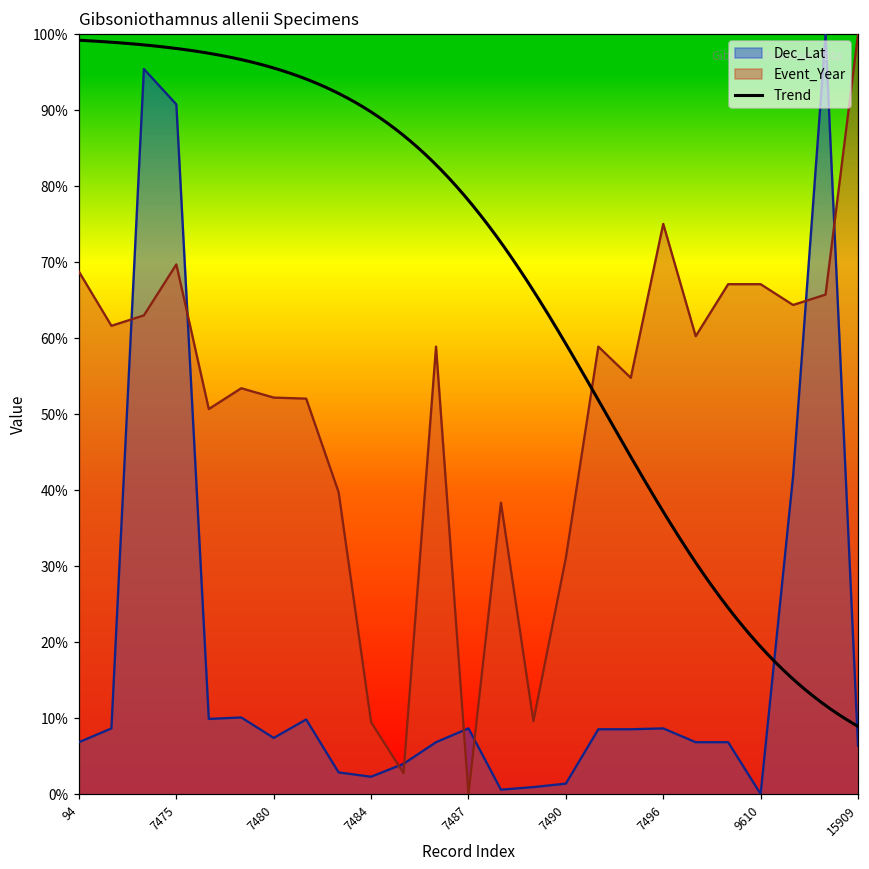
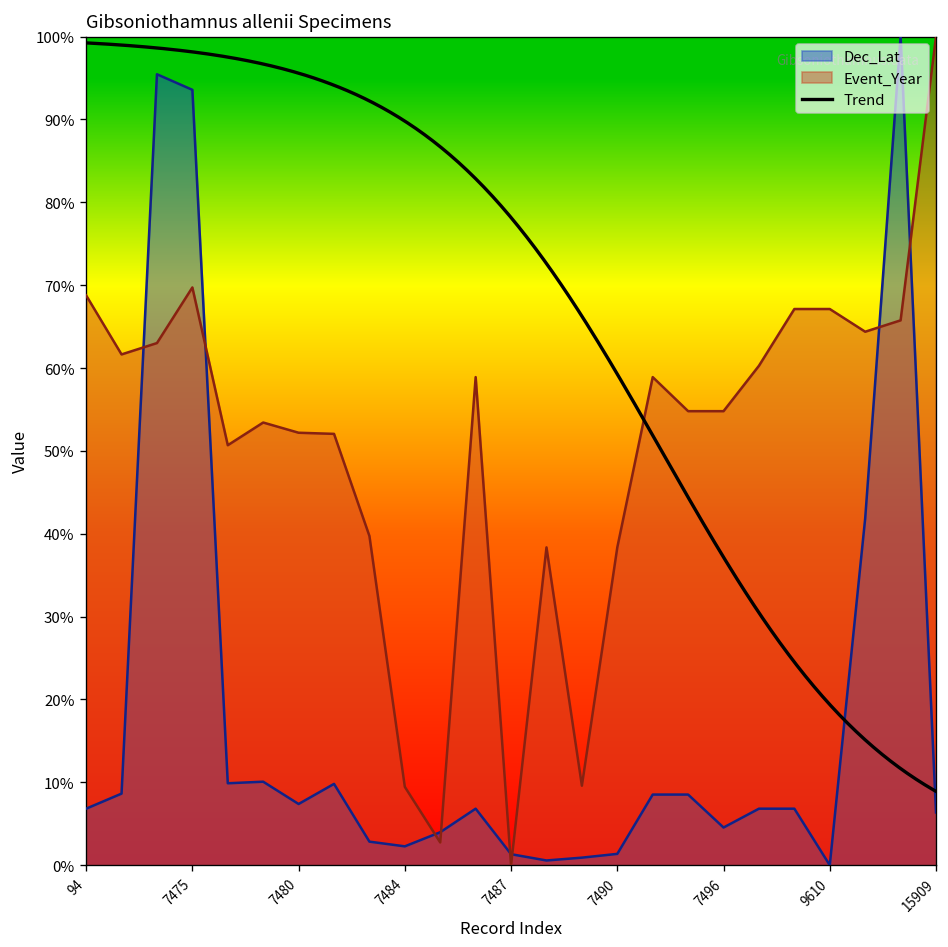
Dec_Lat, 7475: 91% -> 94%
Dec_Lat, 7487: 9% -> 1%
Event_Year, 7490: 31% -> 38%
Dec_Lat, 7496: 9% -> 5%
Event_Year, 7496: 75% -> 55%
